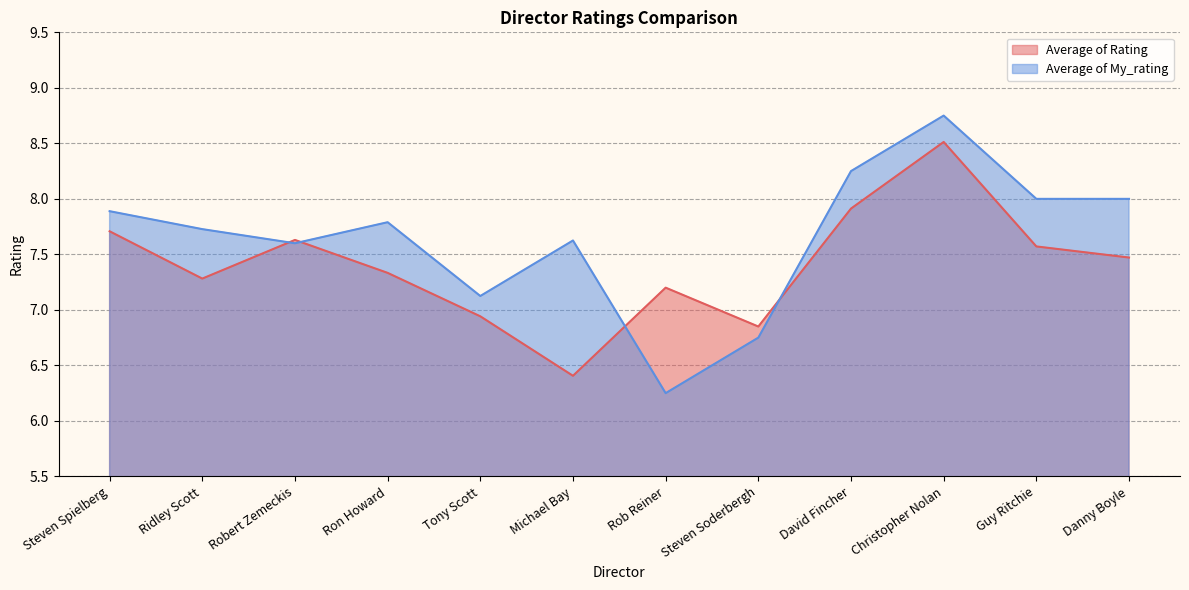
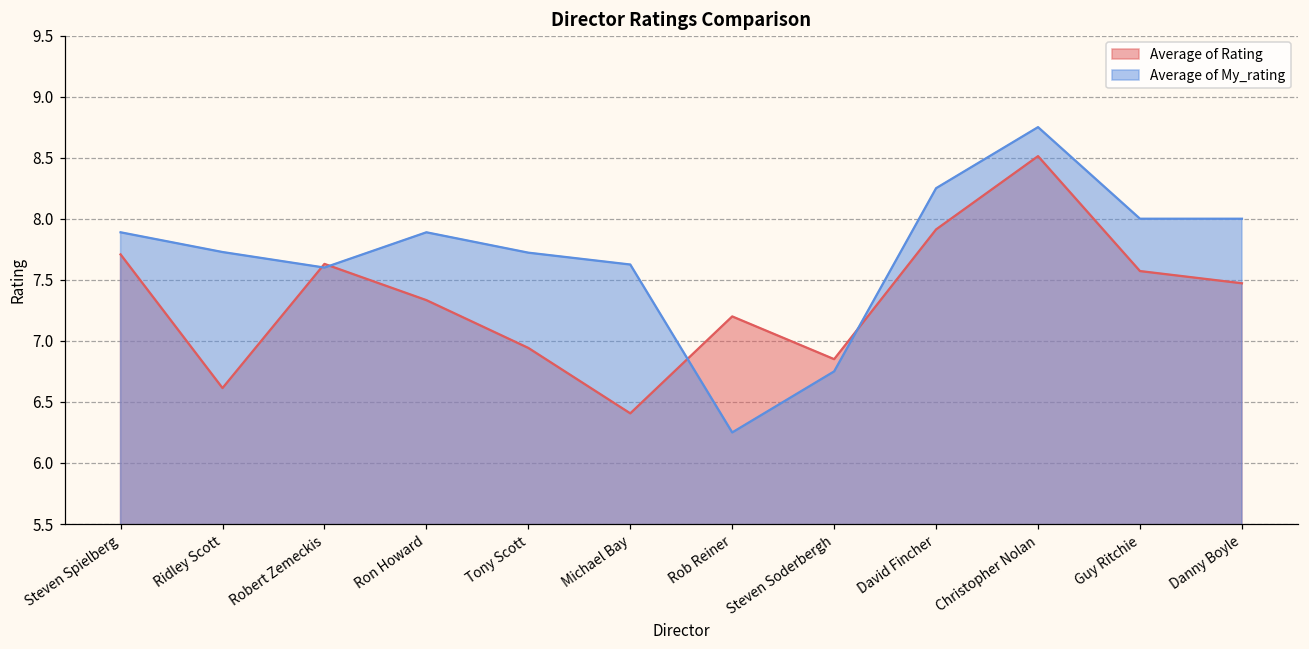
Average of Rating, Ridley Scott: 7.28 -> 6.61
Average of My_rating, Ron Howard: 7.79 -> 7.89
Average of My_rating, Tony Scott: 7.13 -> 7.72
